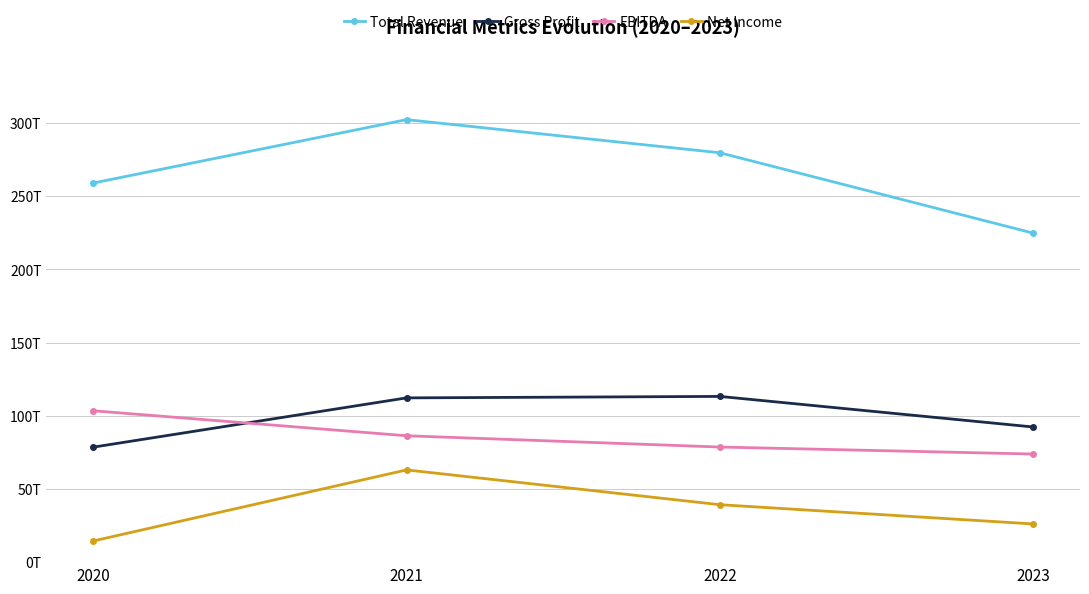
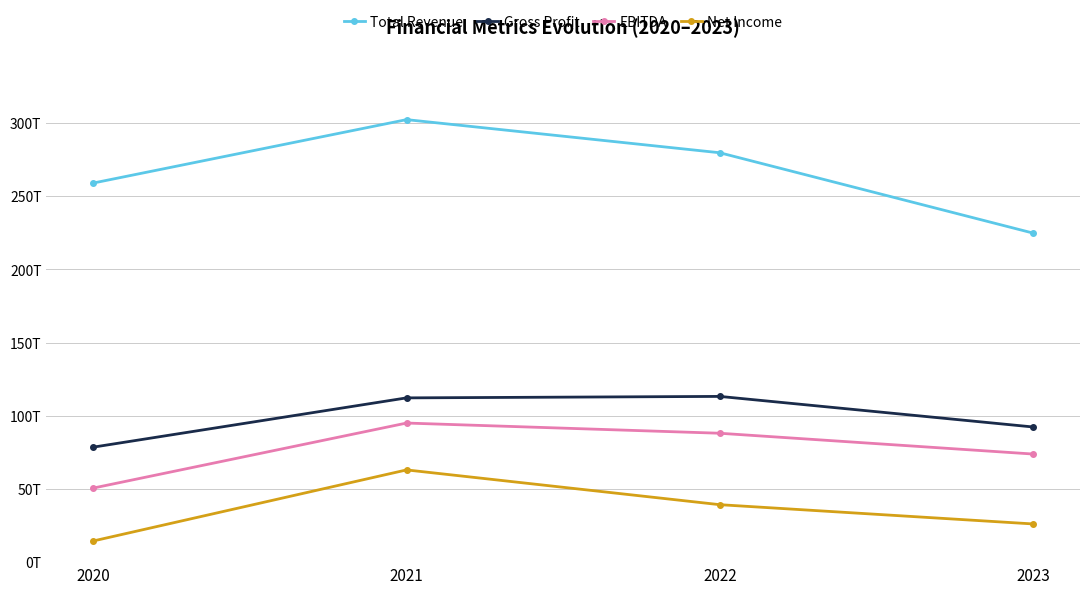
EBITDA, 2020: 103T -> 51T
EBITDA, 2021: 86T -> 95T
EBITDA, 2022: 79T -> 88T
